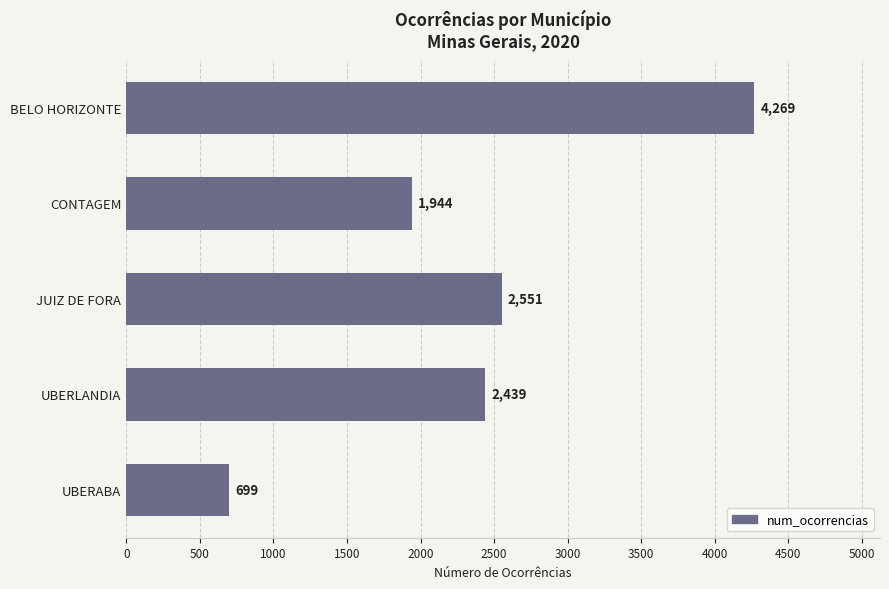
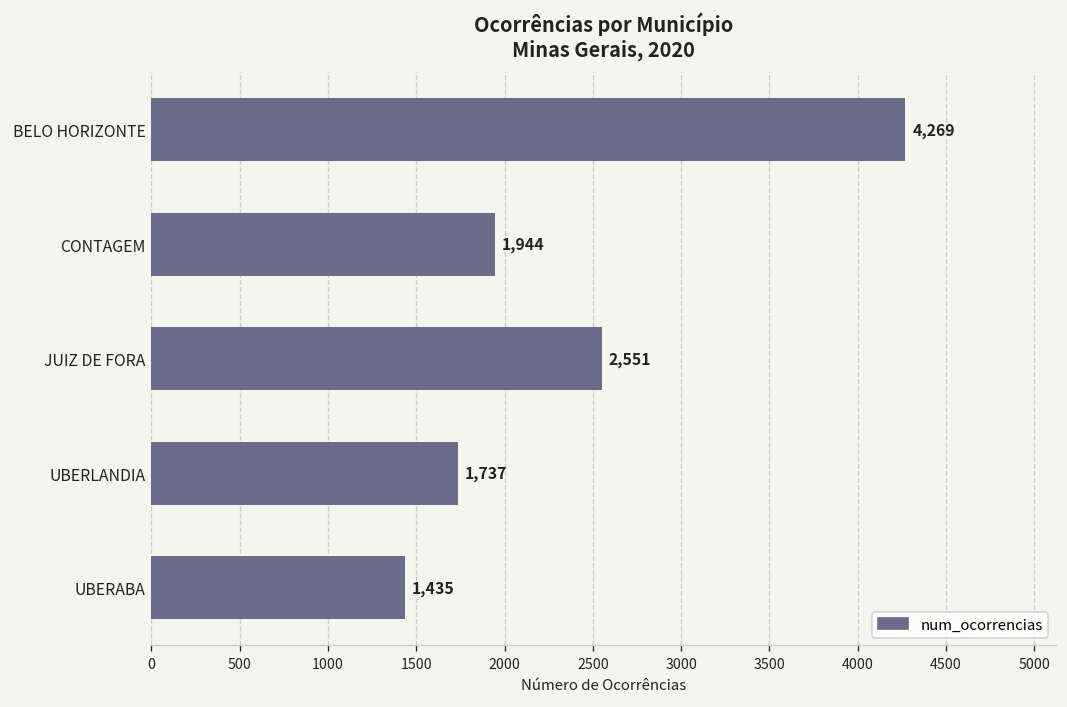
UBERLANDIA: 2,439 -> 1,737
UBERABA: 699 -> 1,435
